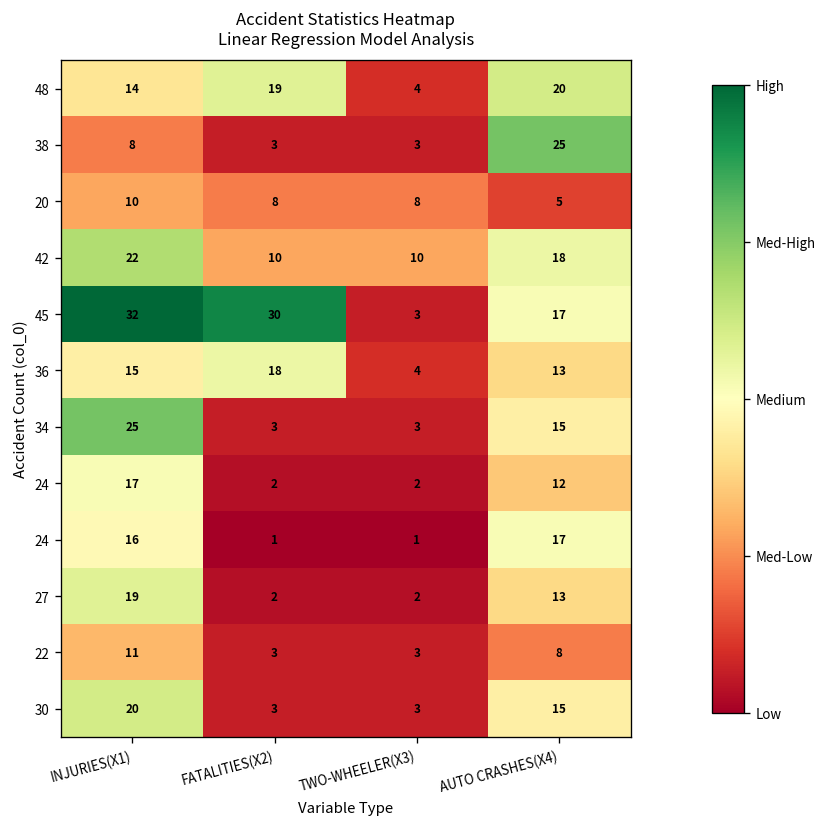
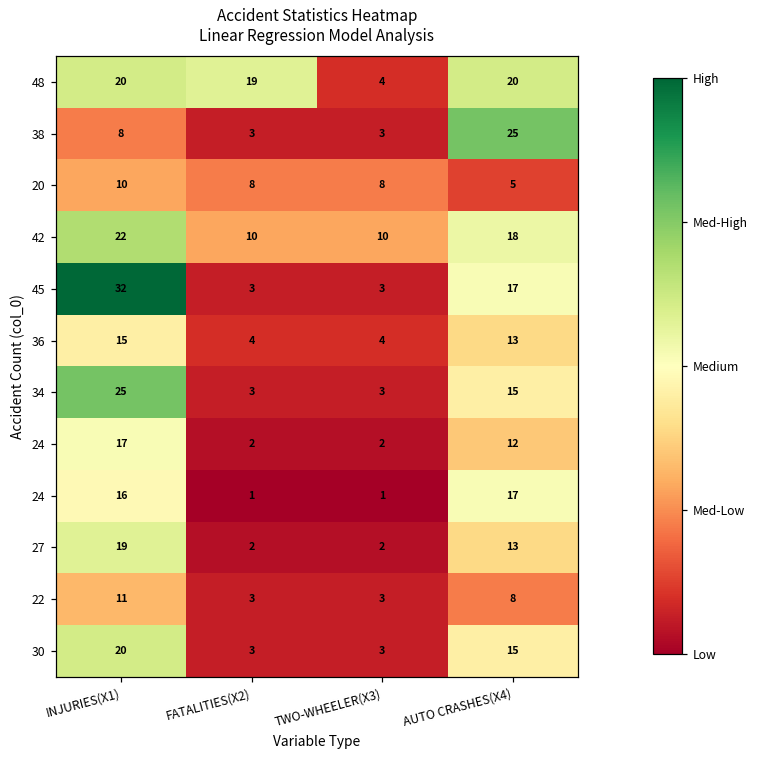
48, INJURIES(X1): 14 -> 20
45, FATALITIES(X2): 30 -> 3
36, FATALITIES(X2): 18 -> 4
